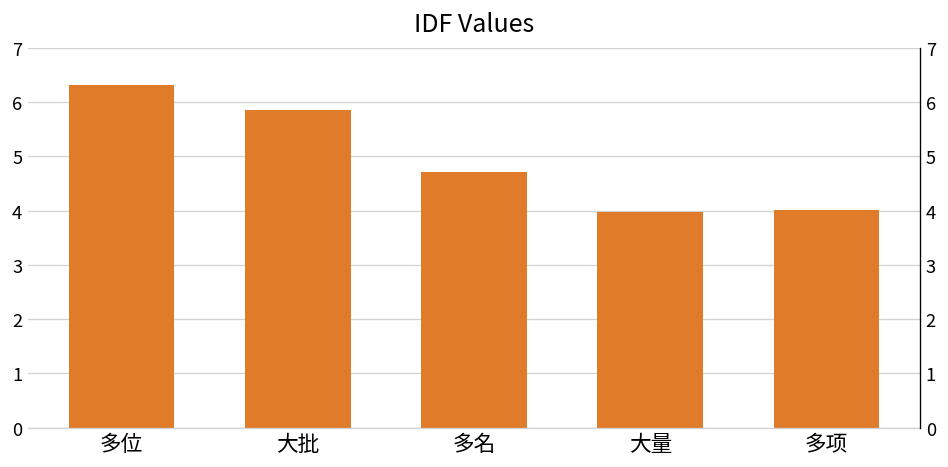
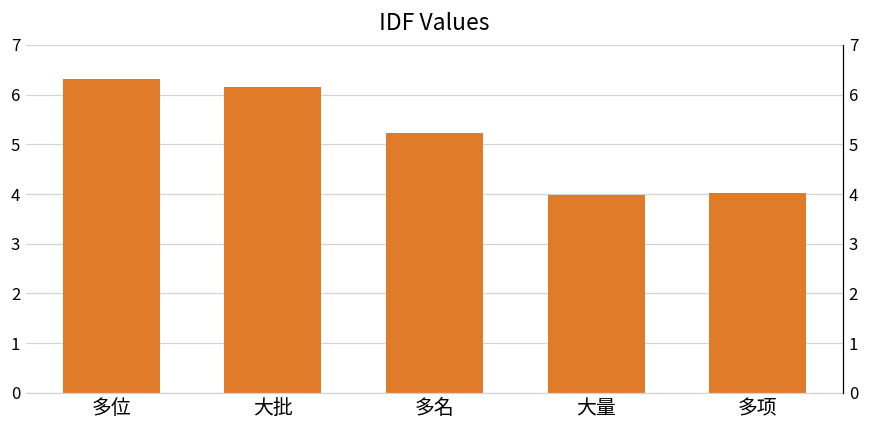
大批: 5.9 -> 6.1
多名: 4.7 -> 5.2
